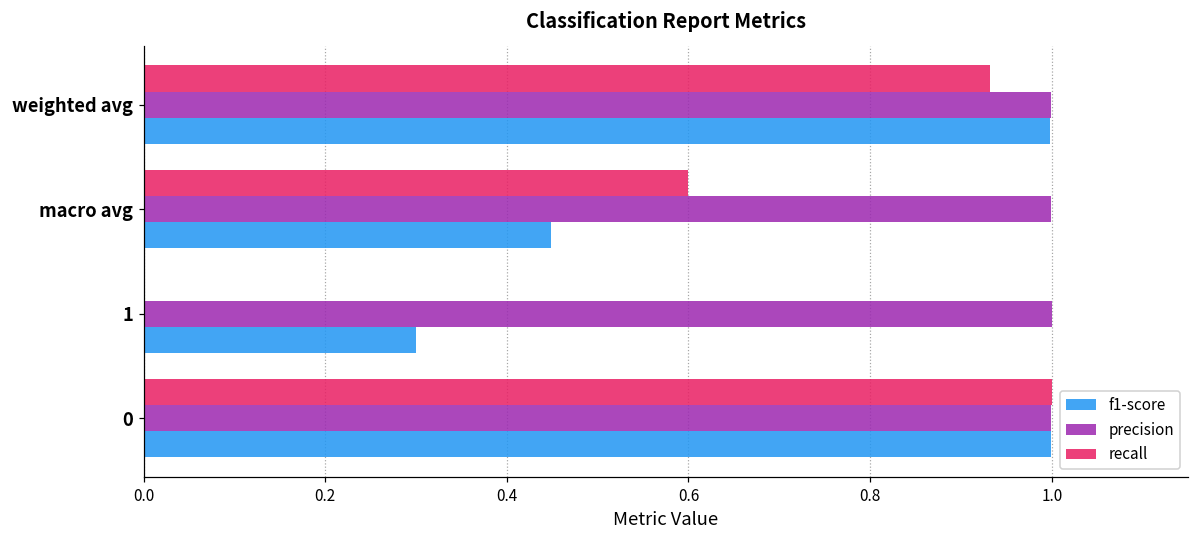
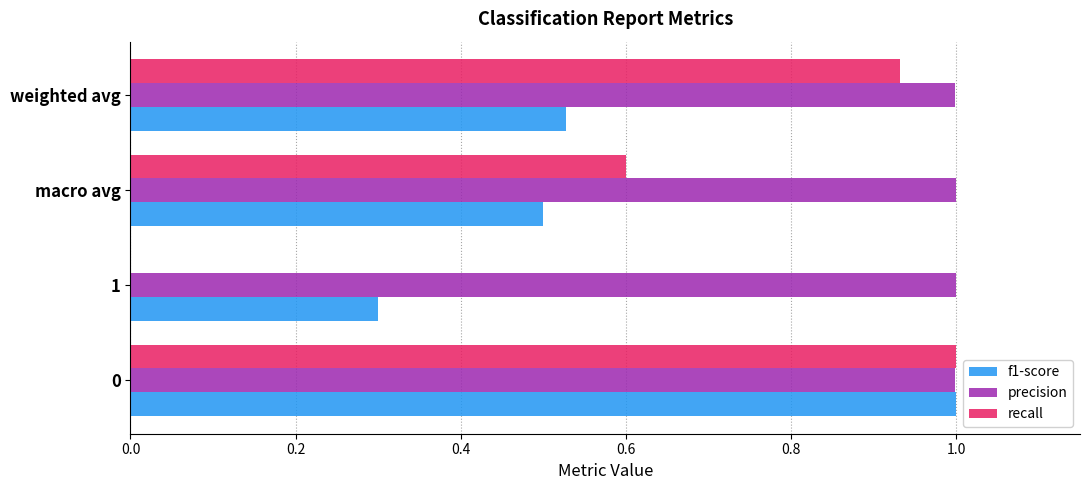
f1-score, weighted avg: 1.00 -> 0.53
f1-score, macro avg: 0.45 -> 0.50
